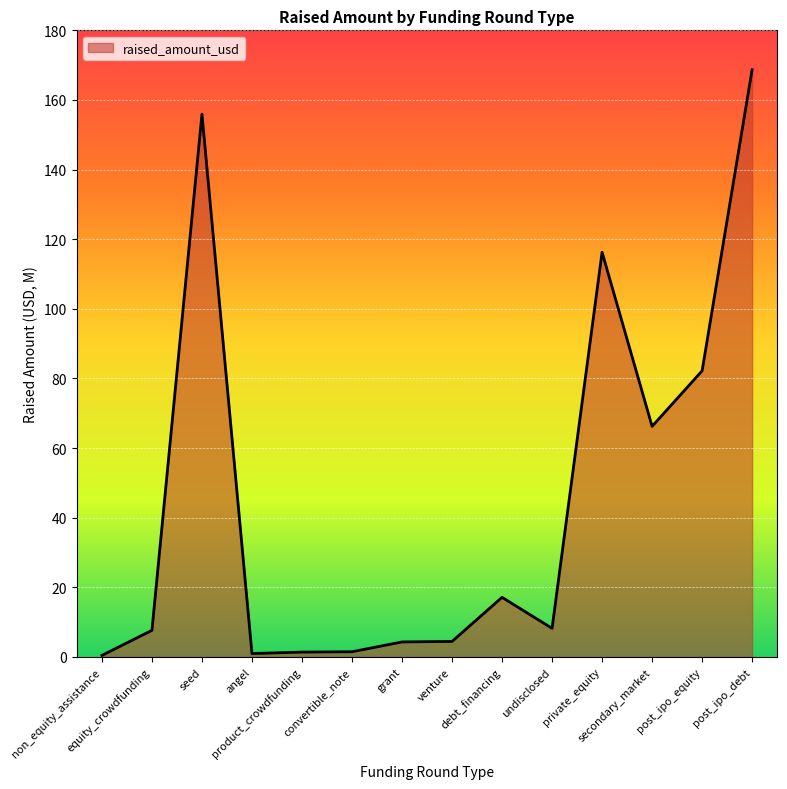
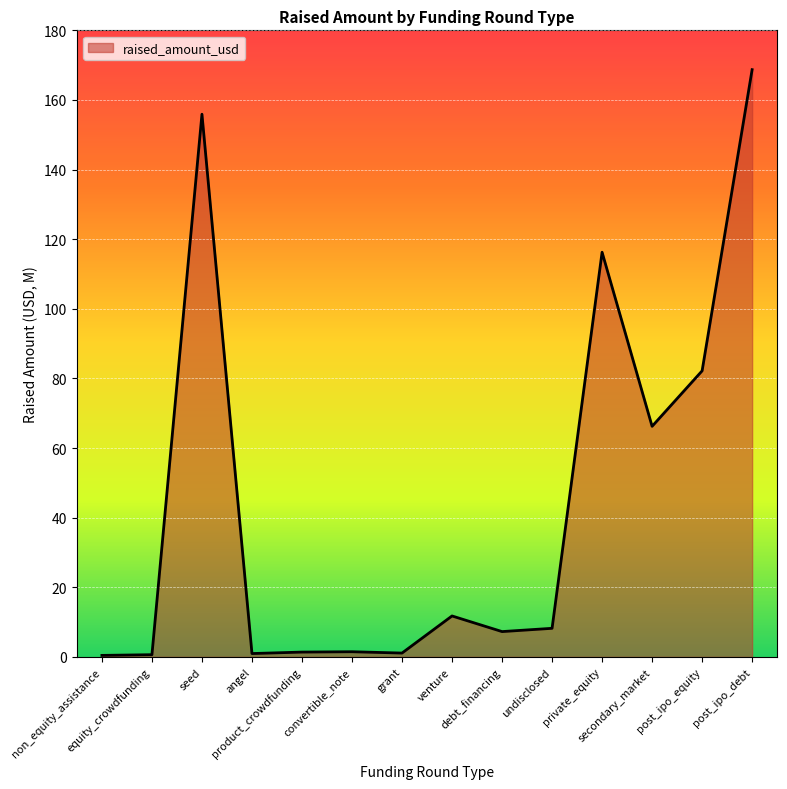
equity_crowdfunding: 8 -> 1
grant: 4 -> 1
venture: 4 -> 12
debt_financing: 17 -> 7
